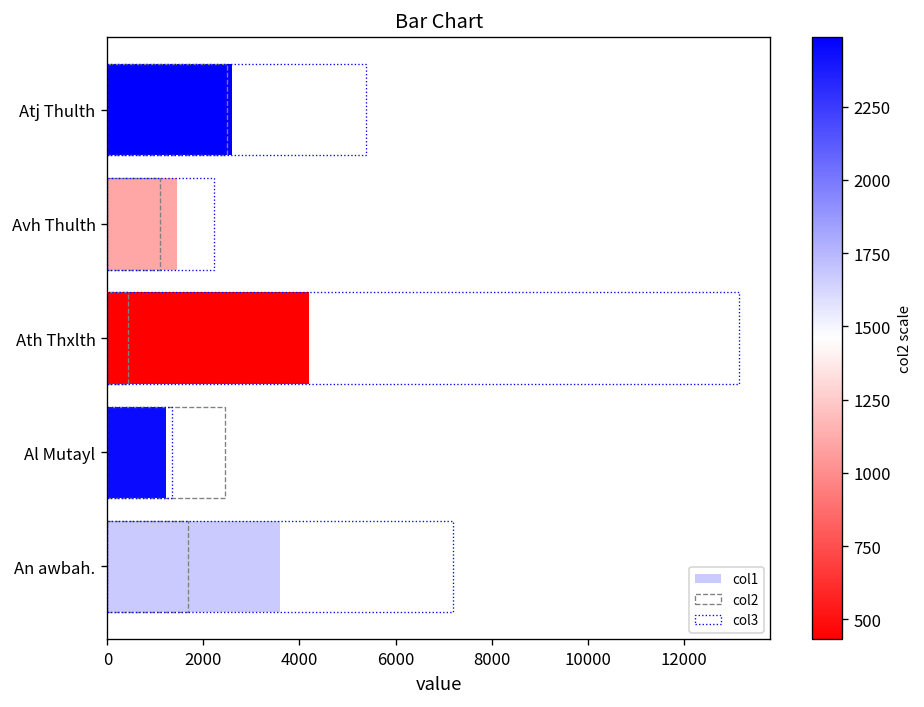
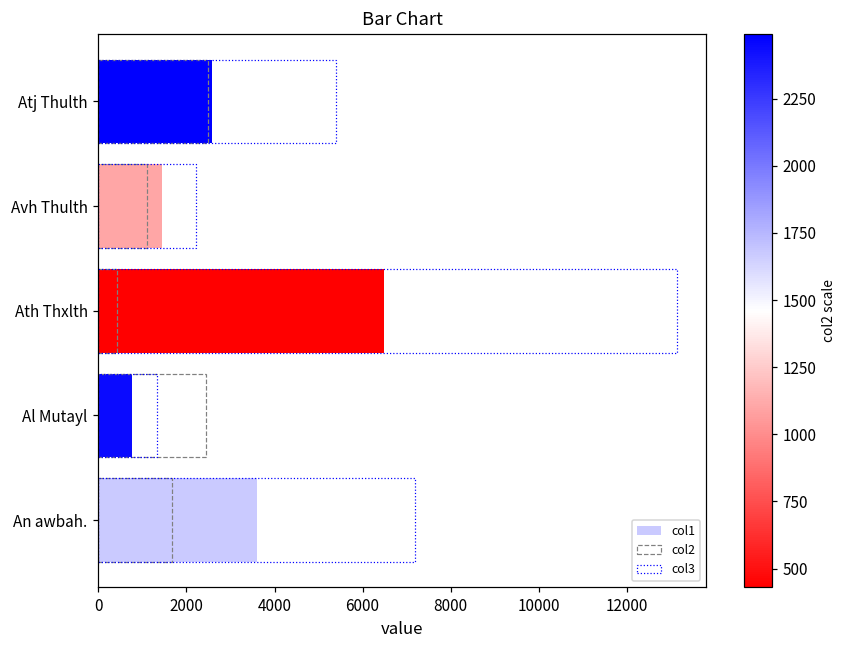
col1, Ath Thxlth: 4200 -> 6500
col1, Al Mutayl: 1200 -> 800
